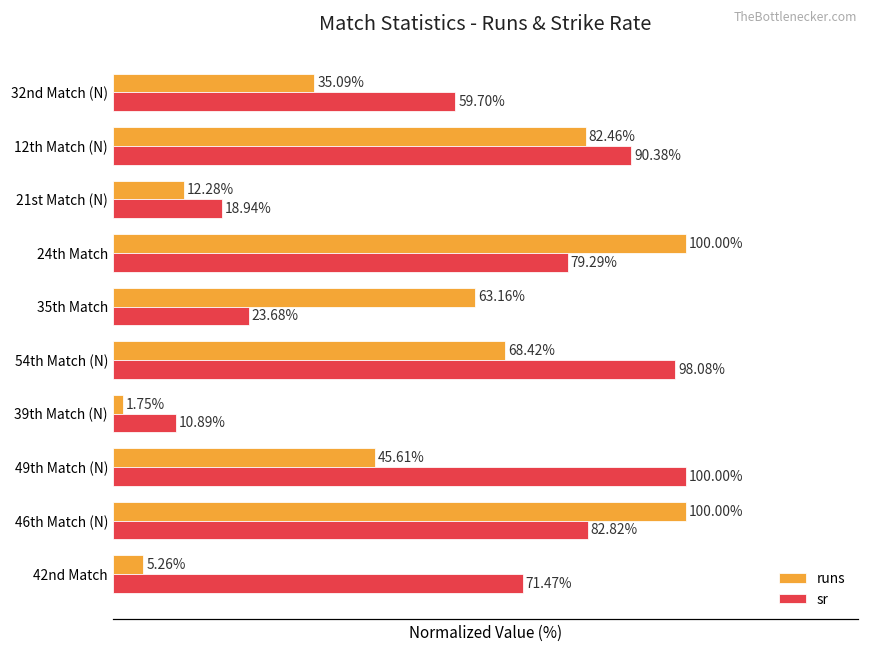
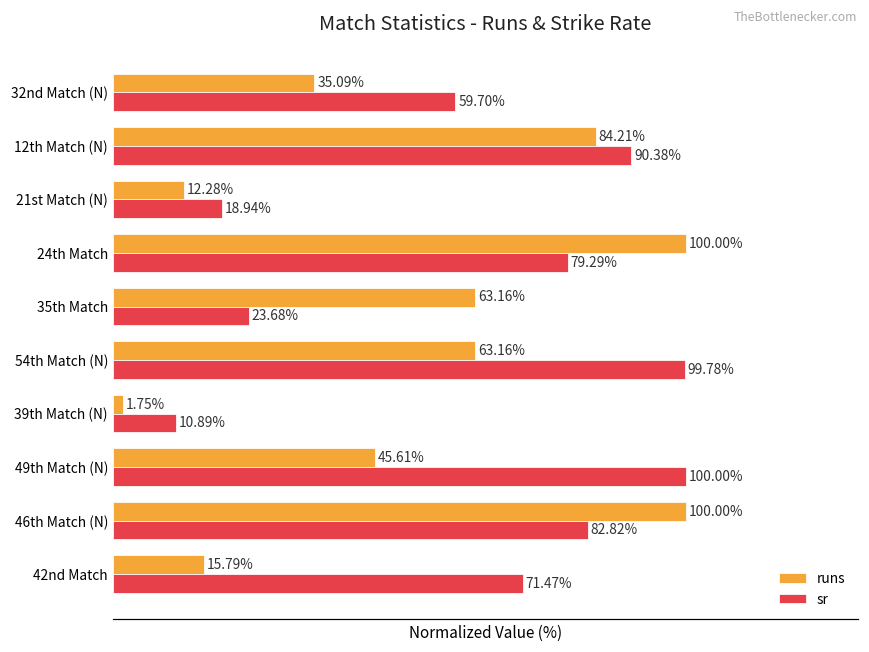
runs, 12th Match (N): 82.46% -> 84.21%
runs, 54th Match (N): 68.42% -> 63.16%
sr, 54th Match (N): 98.08% -> 99.78%
runs, 42nd Match: 5.26% -> 15.79%
